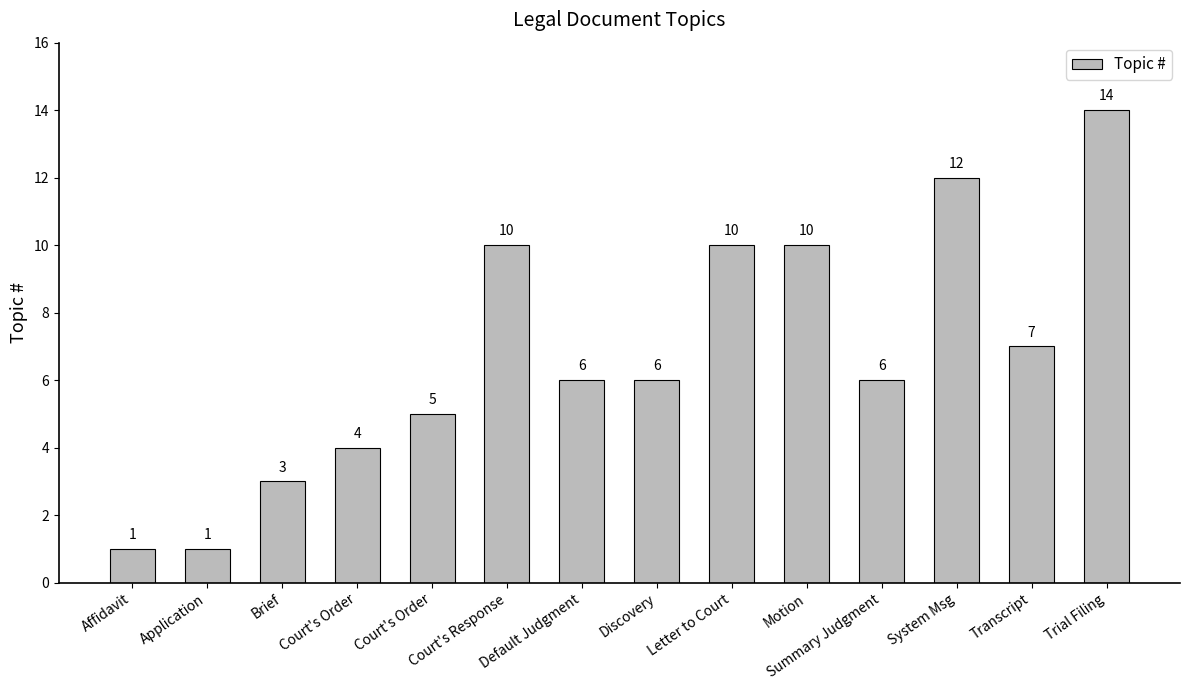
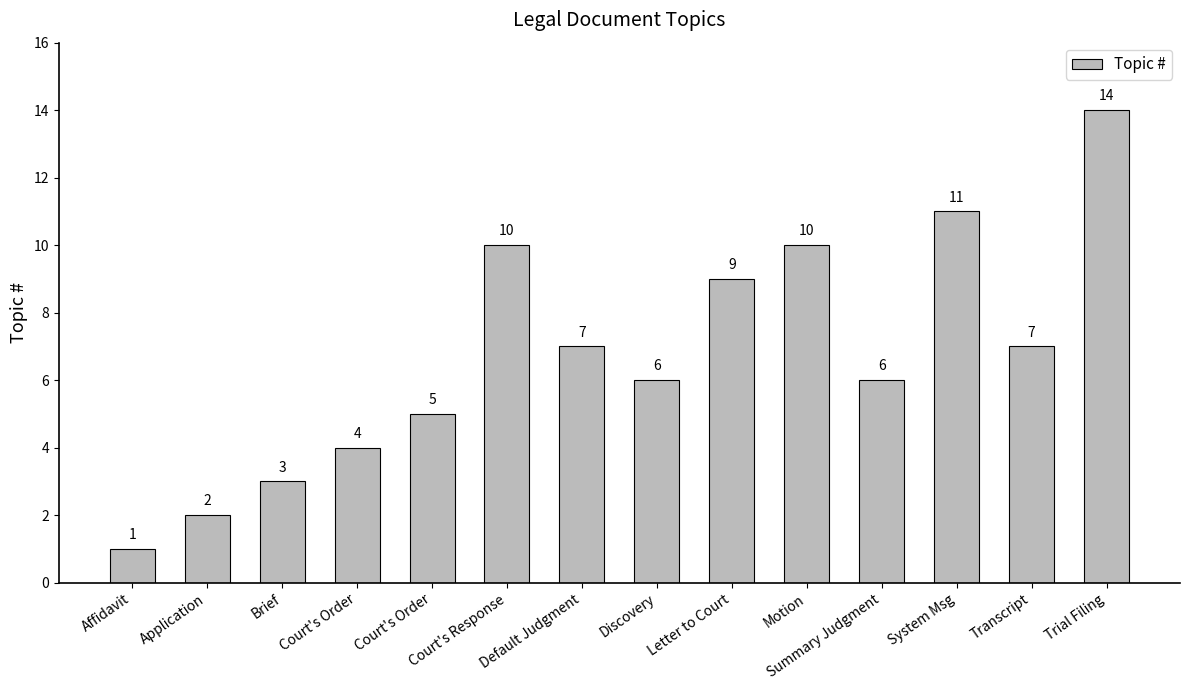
Application: 1 -> 2
Default Judgment: 6 -> 7
Letter to Court: 10 -> 9
System Msg: 12 -> 11
